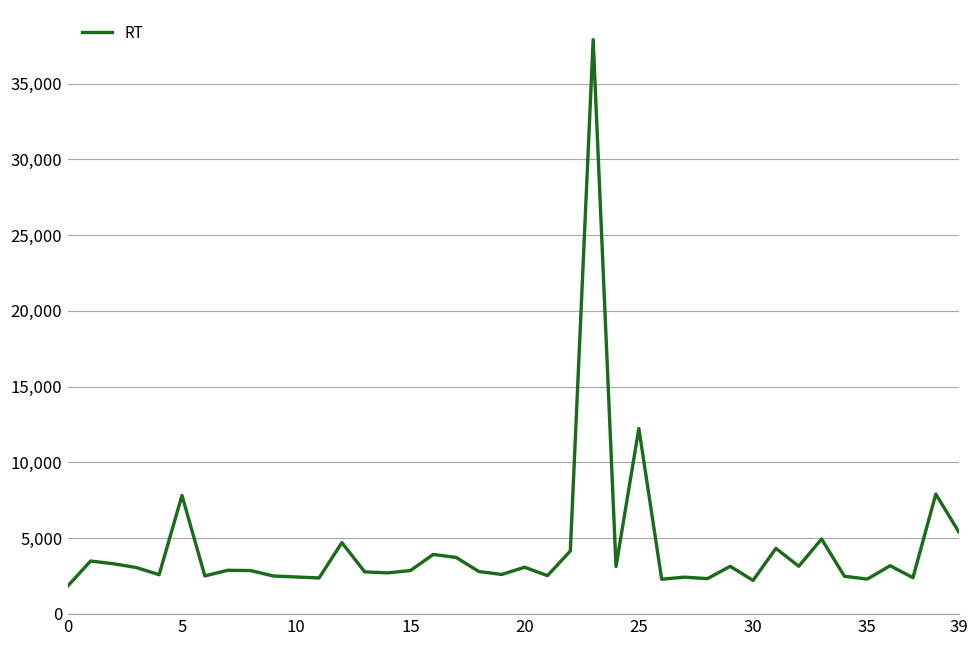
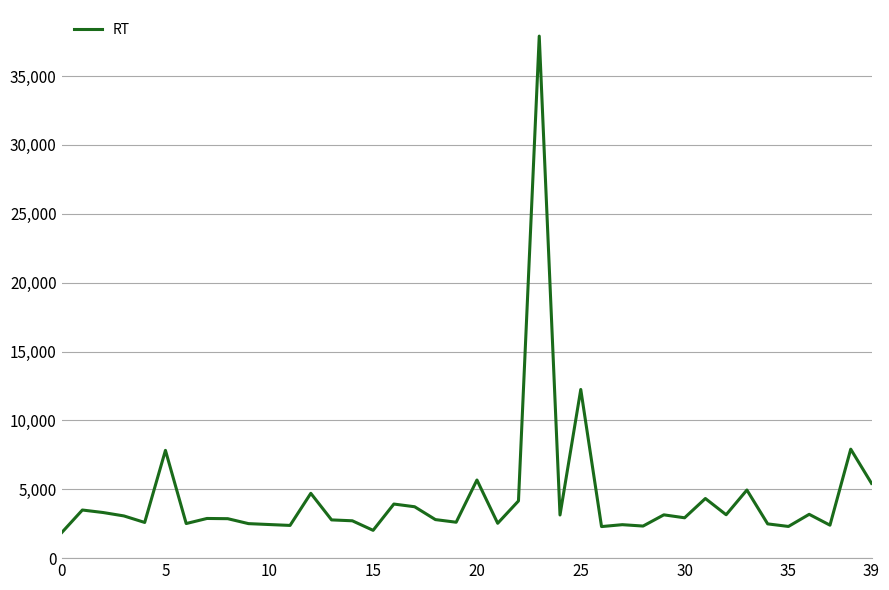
15: 2,900 -> 2,000
20: 3,100 -> 5,700
30: 2,200 -> 2,900
